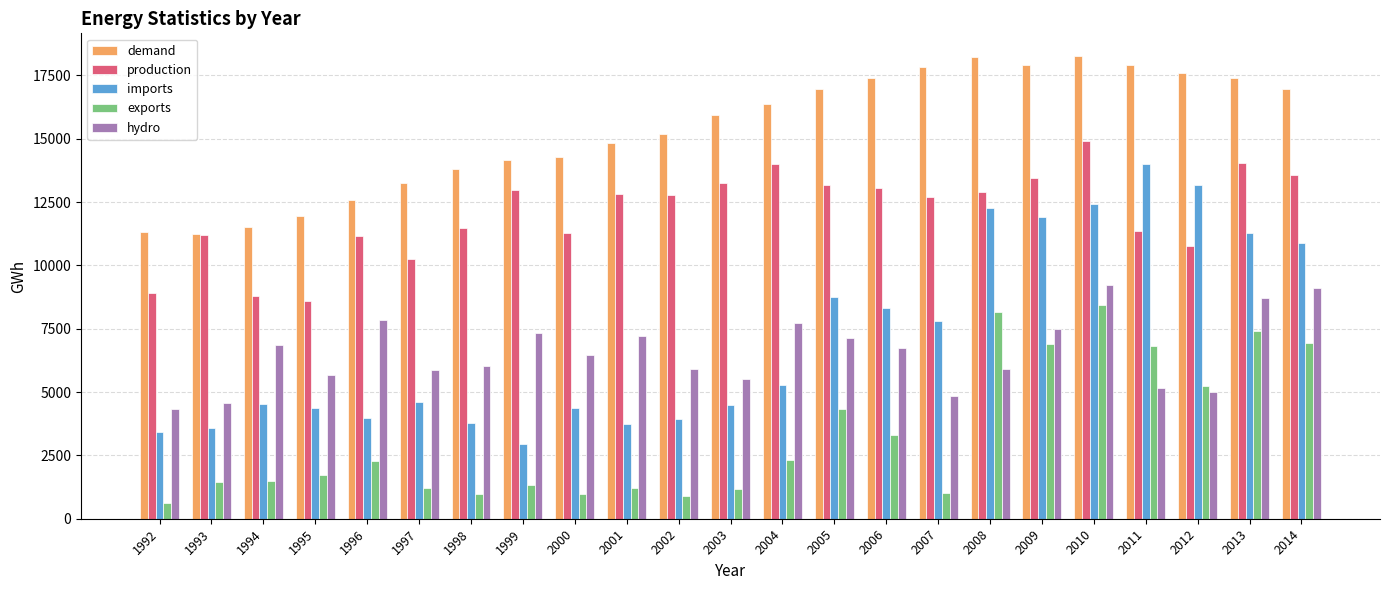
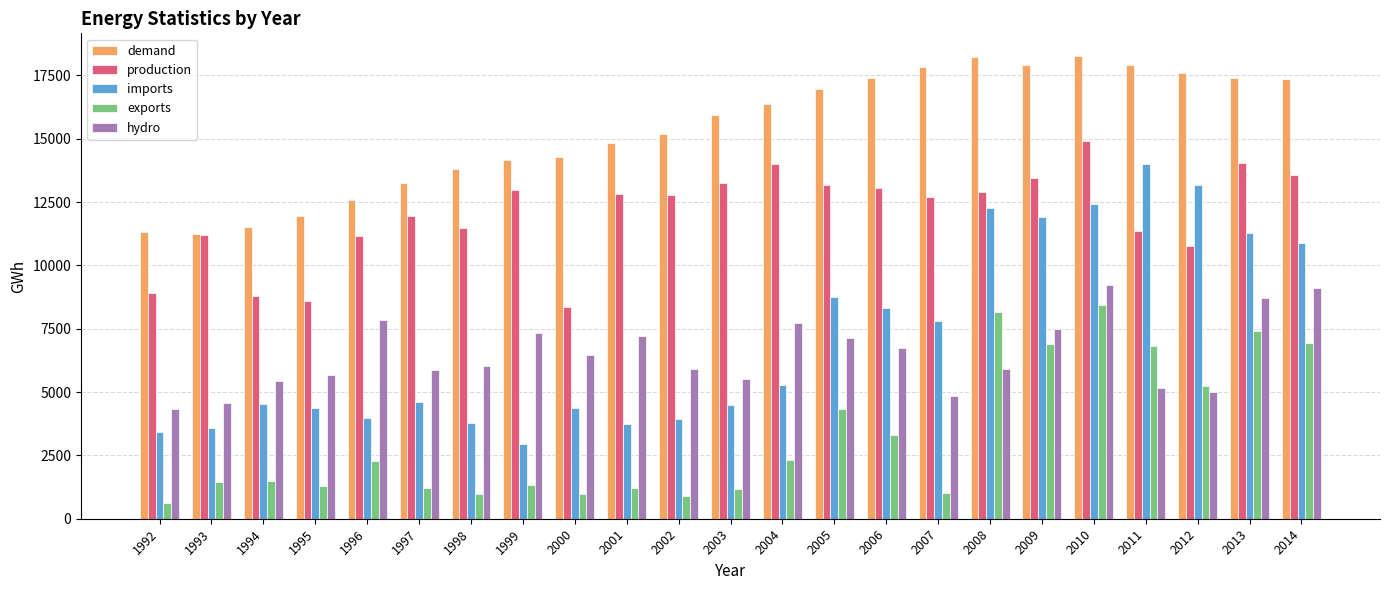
hydro, 1994: 6800 -> 5400
exports, 1995: 1700 -> 1300
production, 1997: 10200 -> 12000
production, 2000: 11300 -> 8400
demand, 2014: 16900 -> 17400
